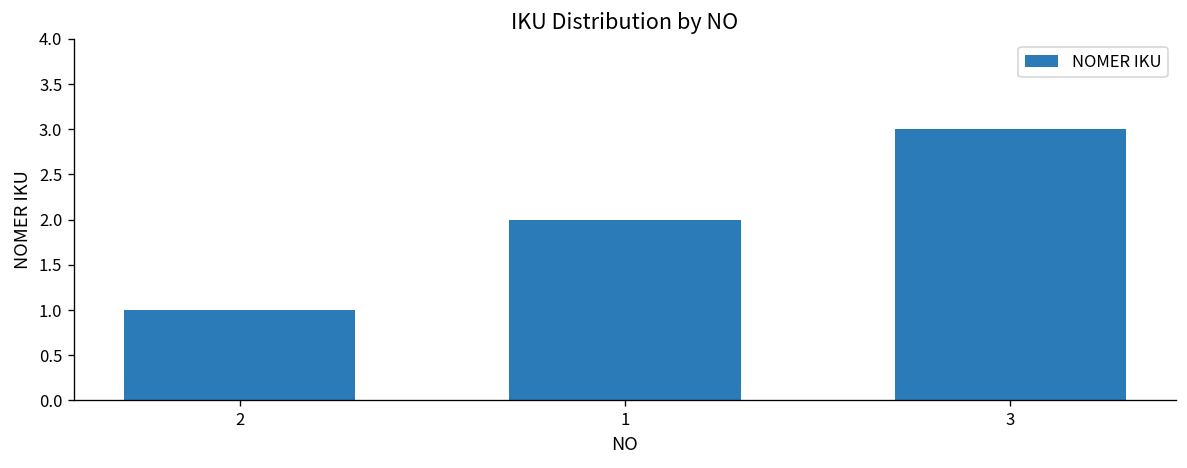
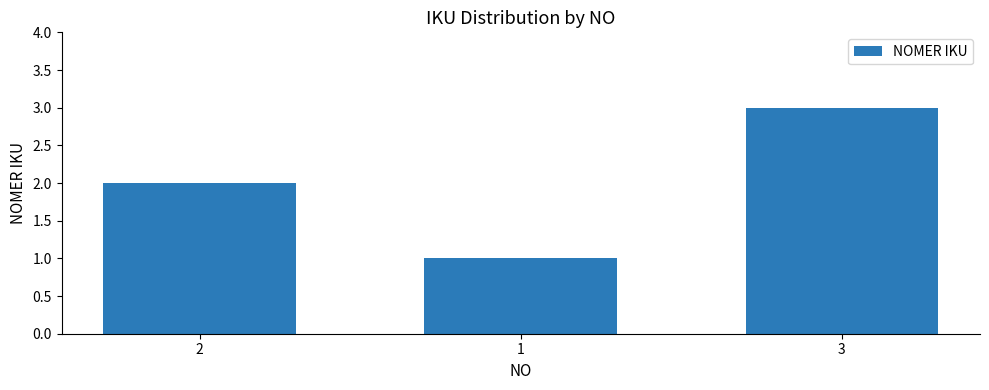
2: 1 -> 2
1: 2 -> 1
